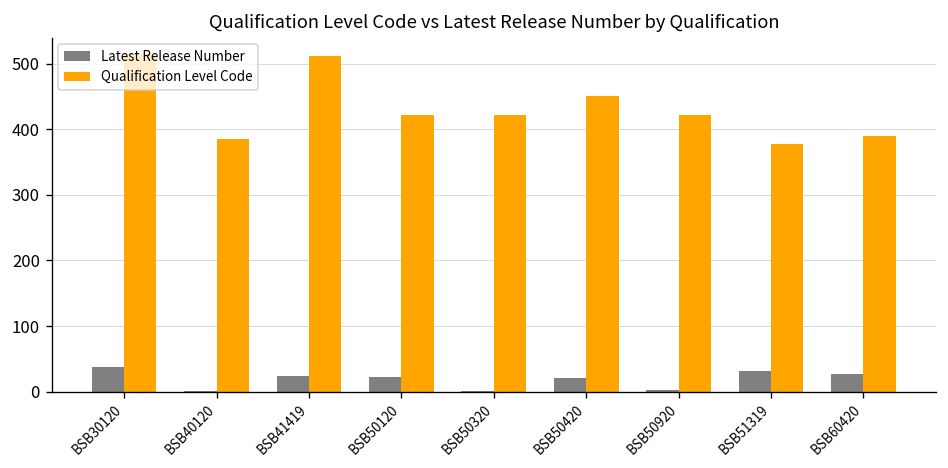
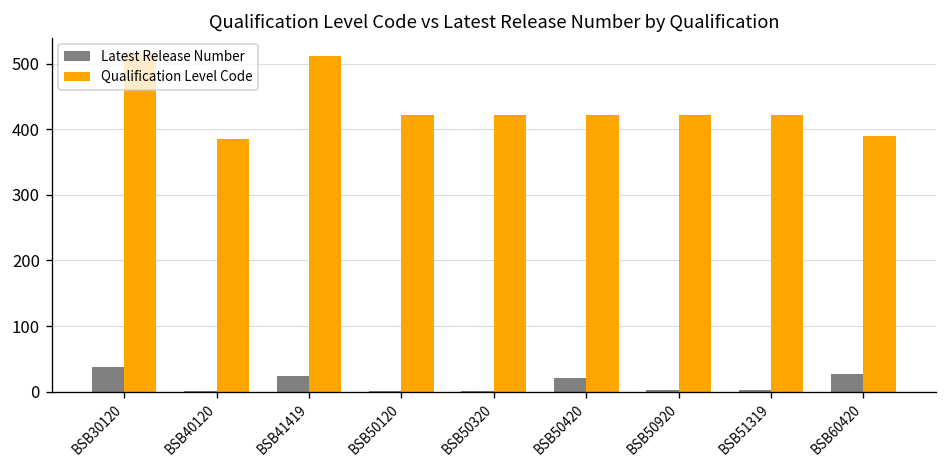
Latest Release Number, BSB50120: 20 -> 0
Qualification Level Code, BSB50420: 450 -> 420
Latest Release Number, BSB51319: 30 -> 0
Qualification Level Code, BSB51319: 380 -> 420
